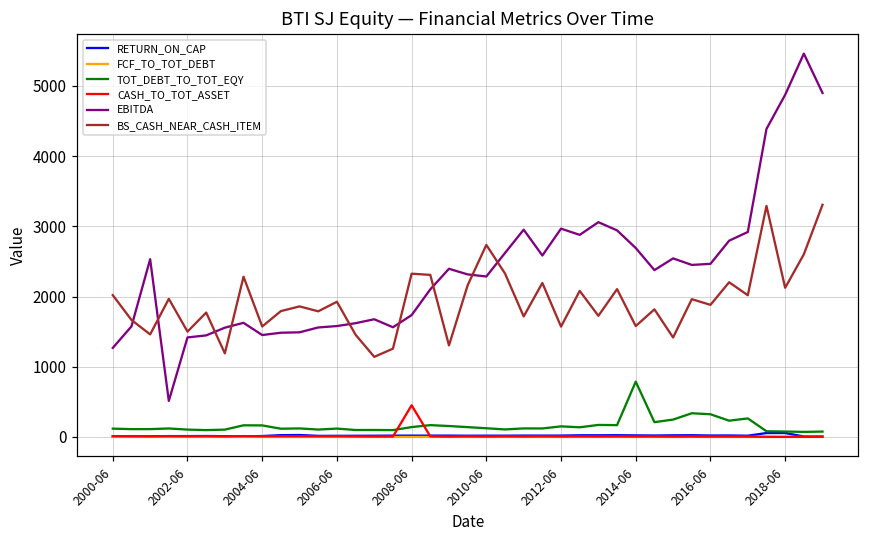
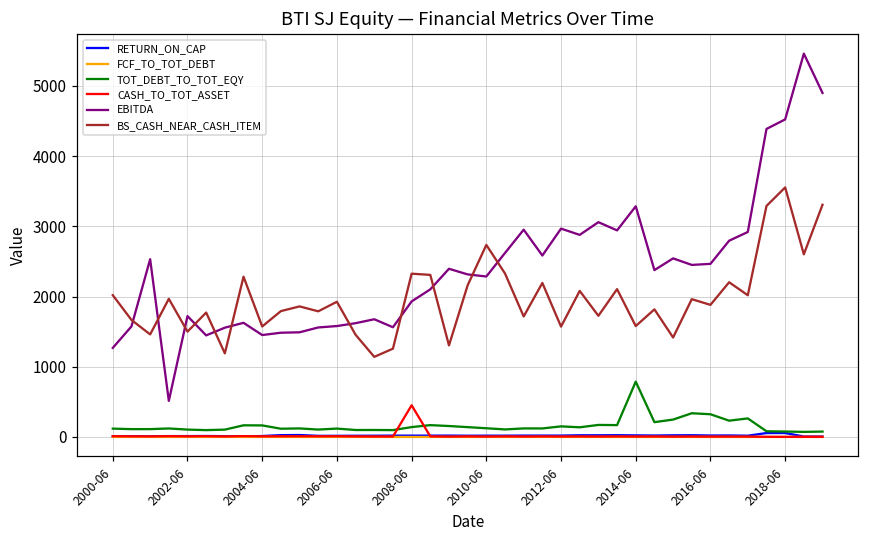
EBITDA, 2002-06: 1400 -> 1700
EBITDA, 2008-06: 1700 -> 1900
EBITDA, 2014-06: 2700 -> 3300
EBITDA, 2018-06: 4900 -> 4500
BS_CASH_NEAR_CASH_ITEM, 2018-06: 2100 -> 3600
